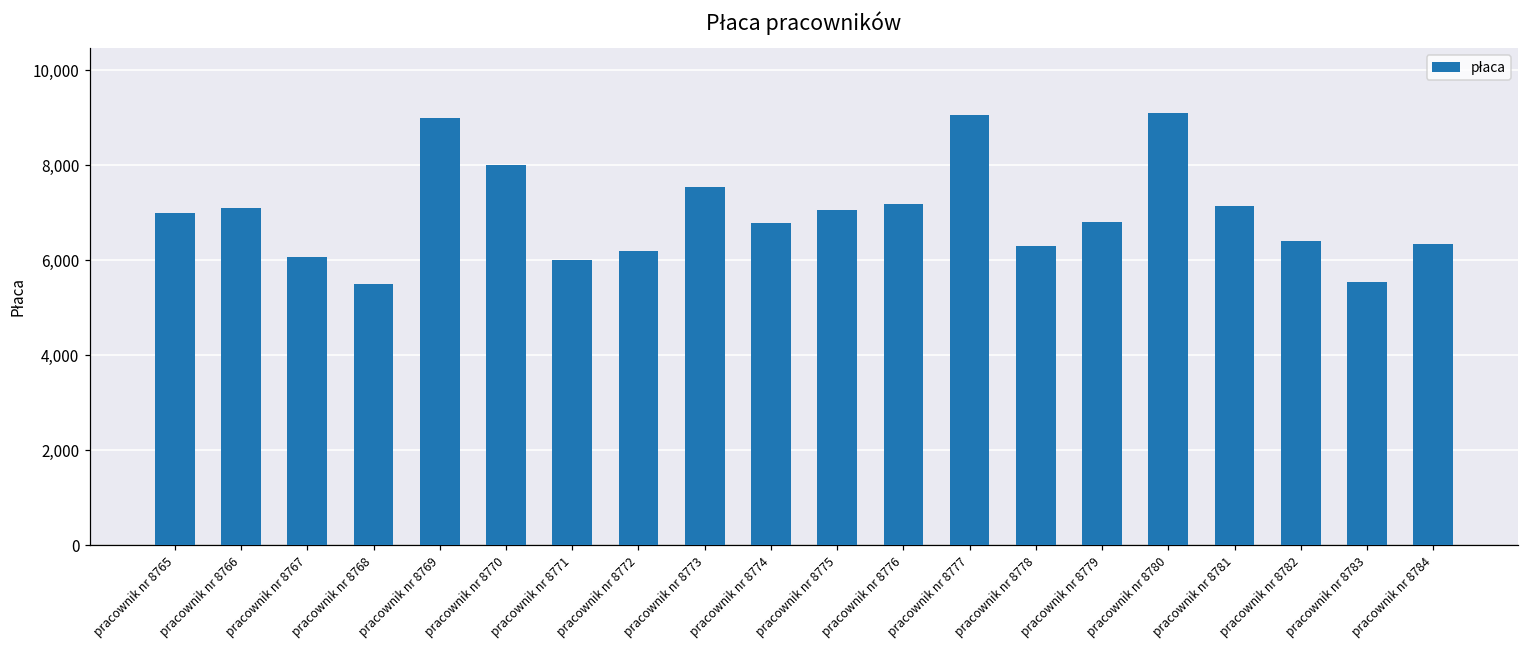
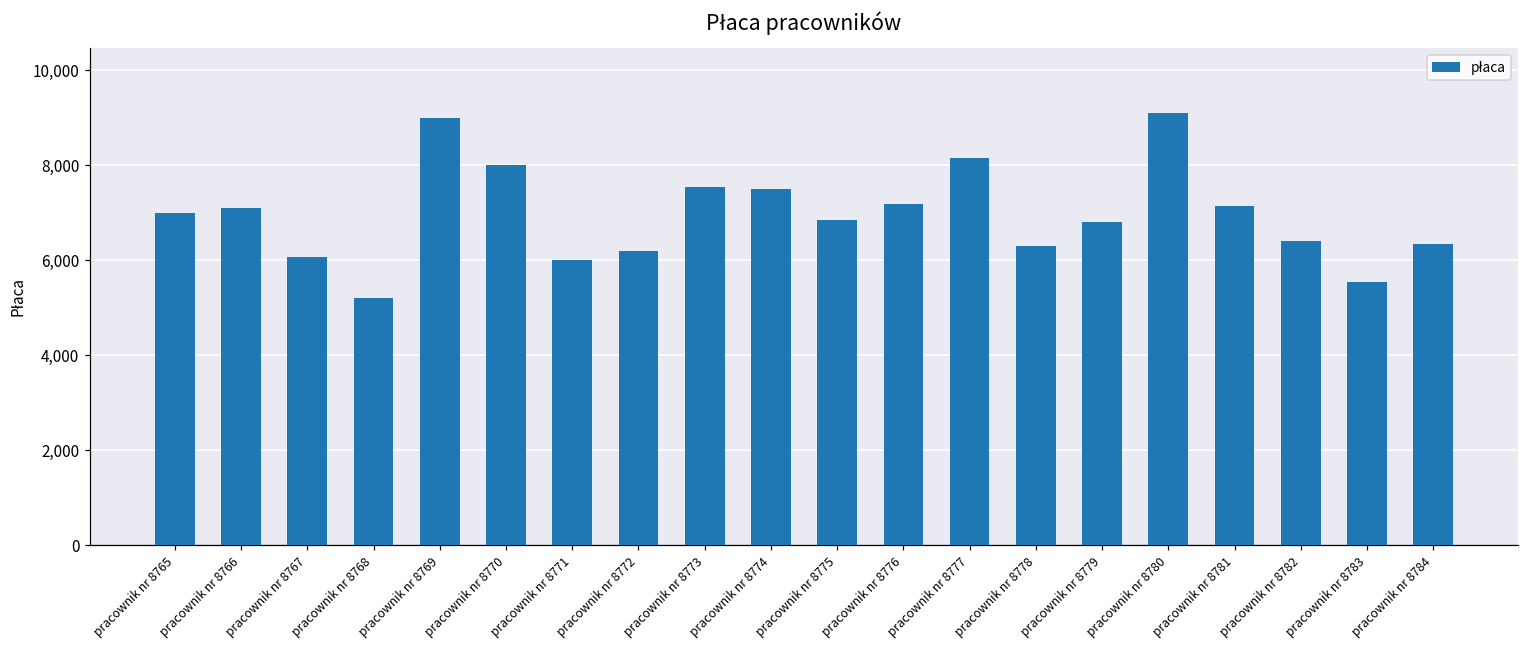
pracownik nr 8768: 5,500 -> 5,200
pracownik nr 8774: 6,800 -> 7,500
pracownik nr 8775: 7,100 -> 6,900
pracownik nr 8777: 9,100 -> 8,200
